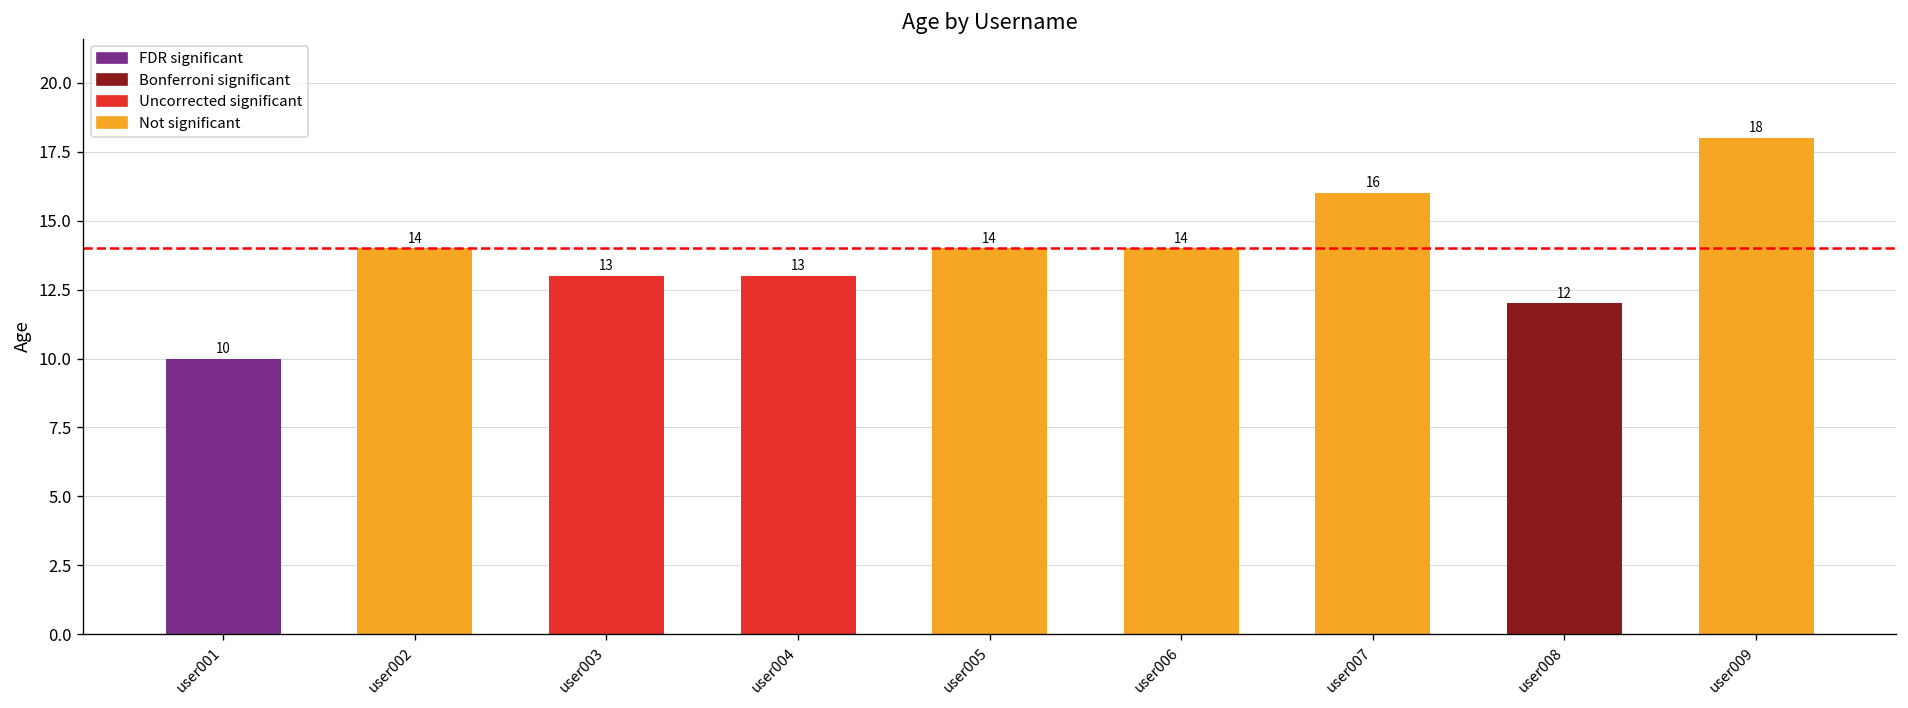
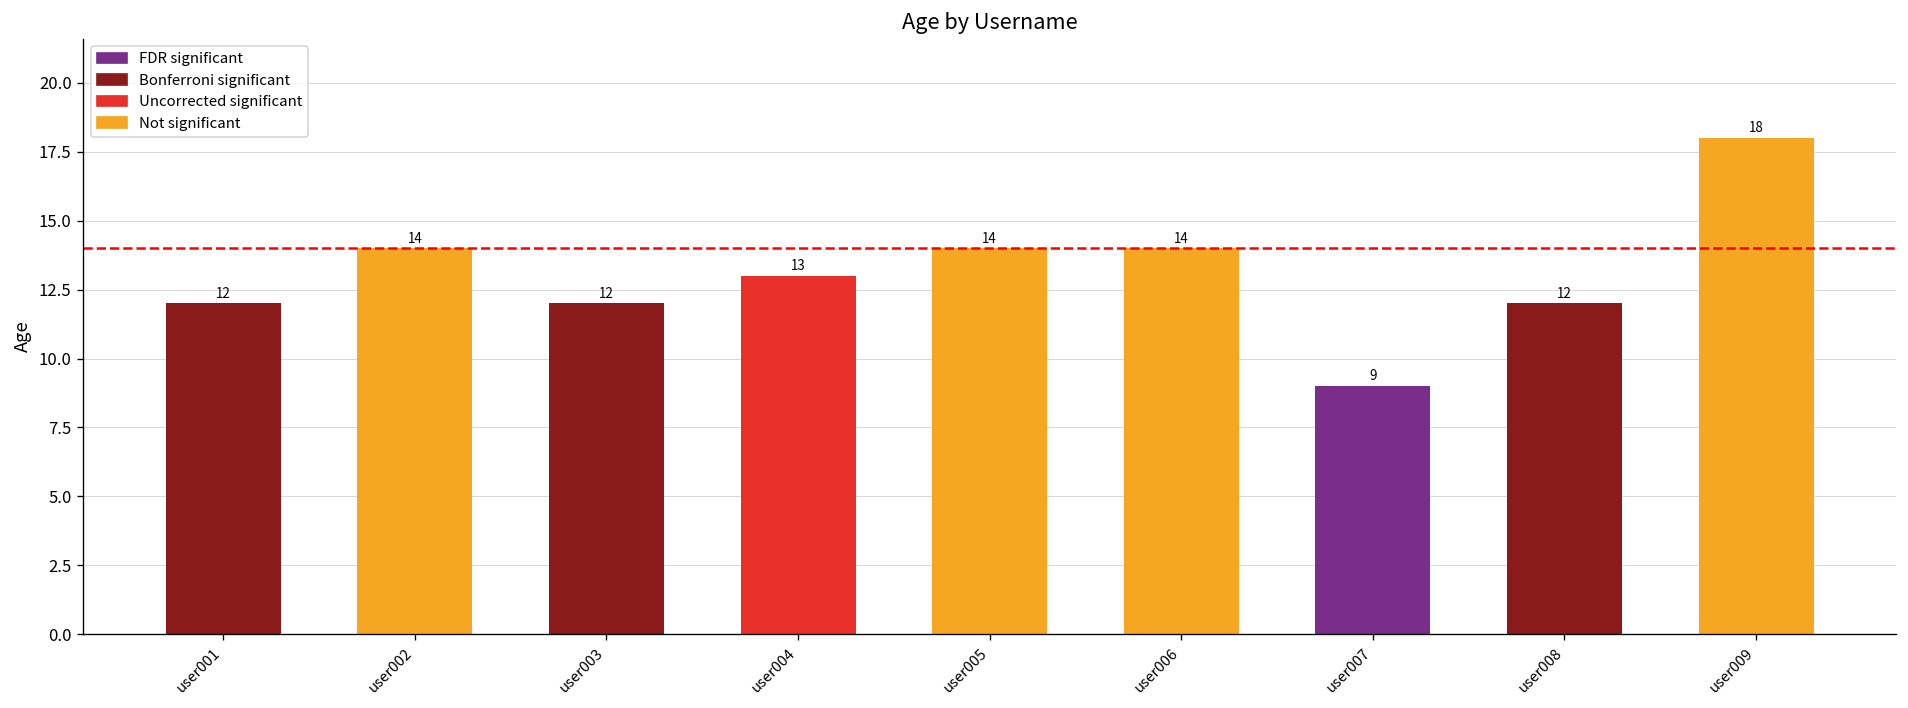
user001: 10 -> 12
user003: 13 -> 12
user007: 16 -> 9
